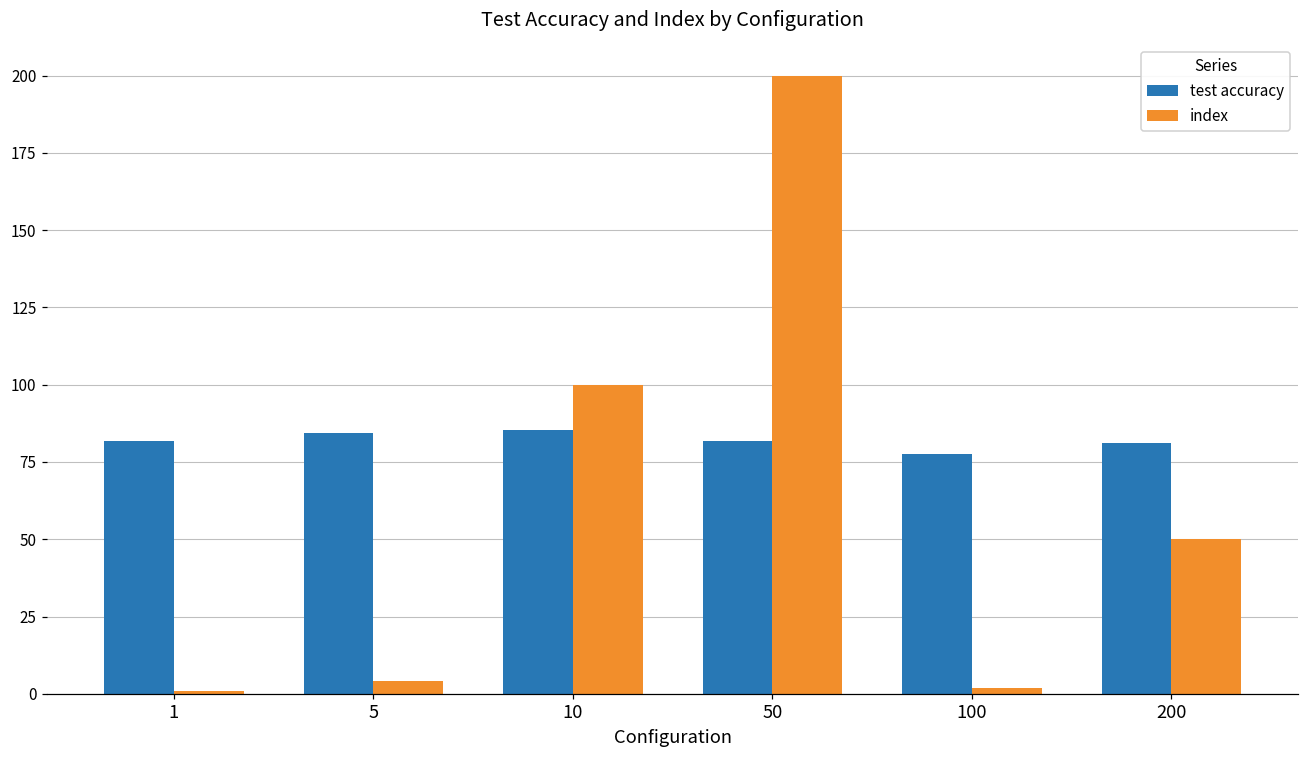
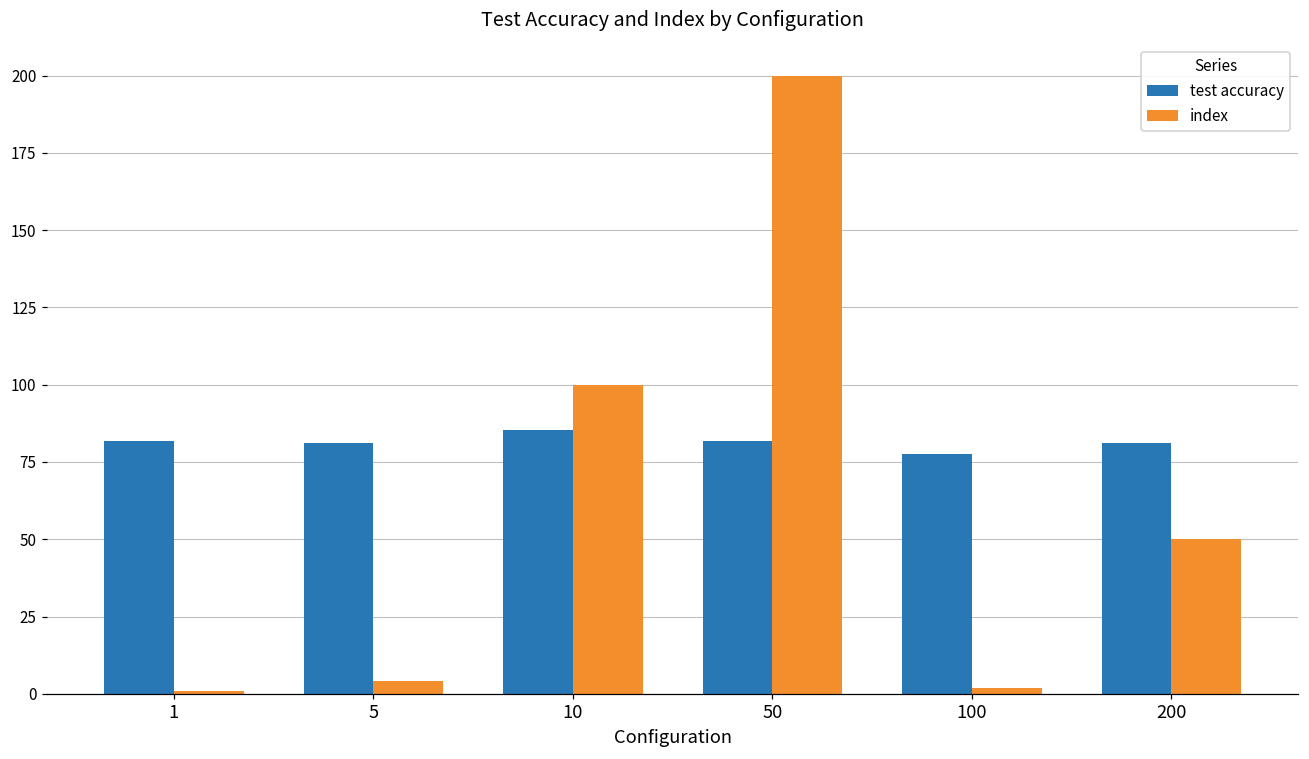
test accuracy, 5: 84 -> 81
